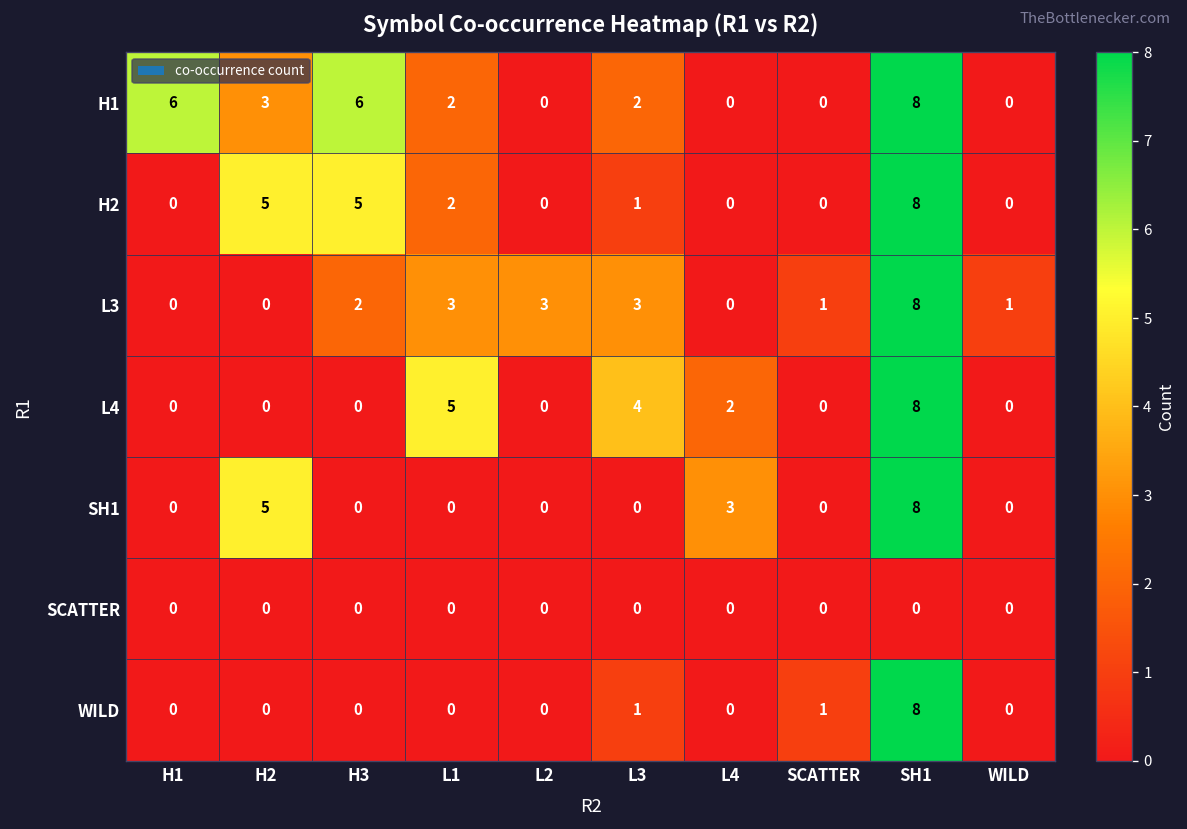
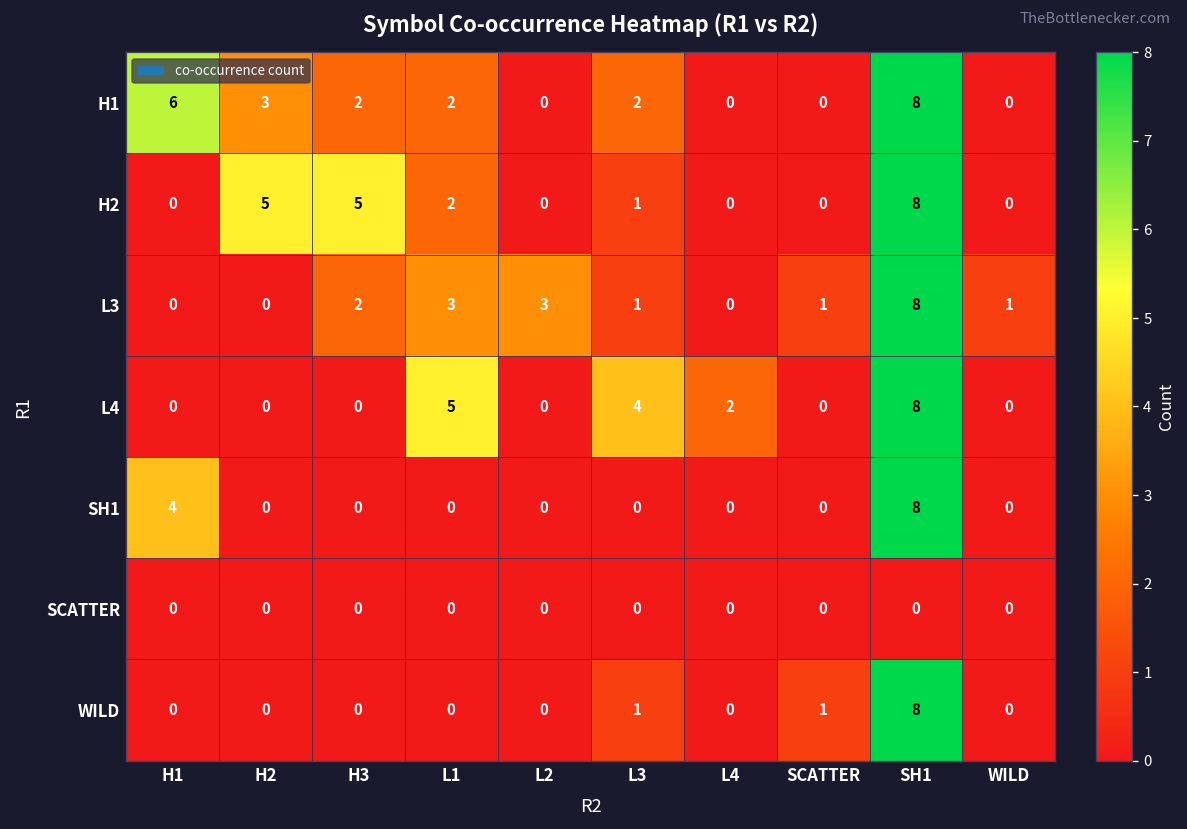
H1, H3: 6 -> 2
L3, L3: 3 -> 1
SH1, H1: 0 -> 4
SH1, H2: 5 -> 0
SH1, L4: 3 -> 0
